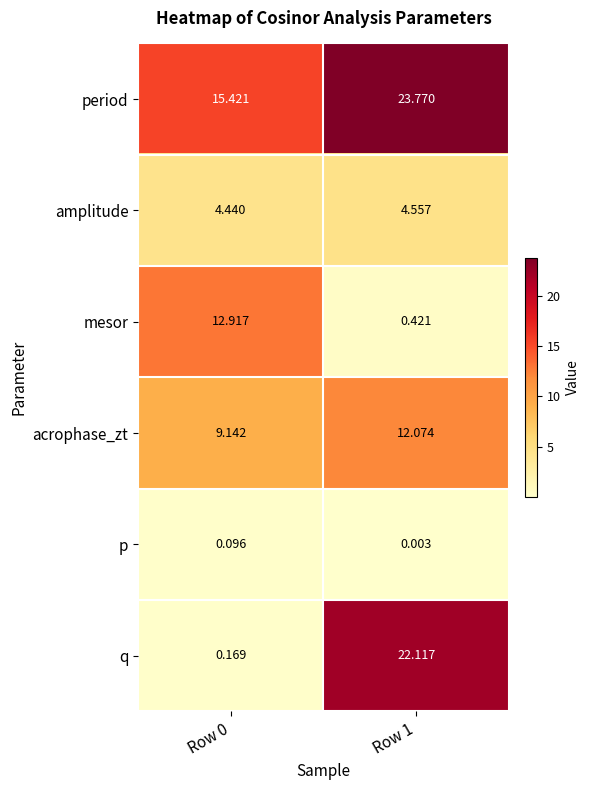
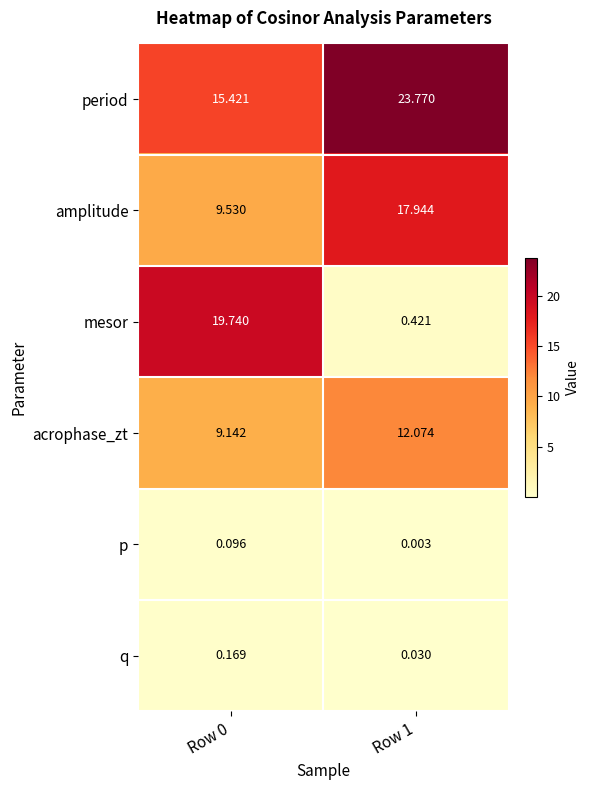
amplitude, Row 0: 4.440 -> 9.530
amplitude, Row 1: 4.557 -> 17.944
mesor, Row 0: 12.917 -> 19.740
q, Row 1: 22.117 -> 0.030
